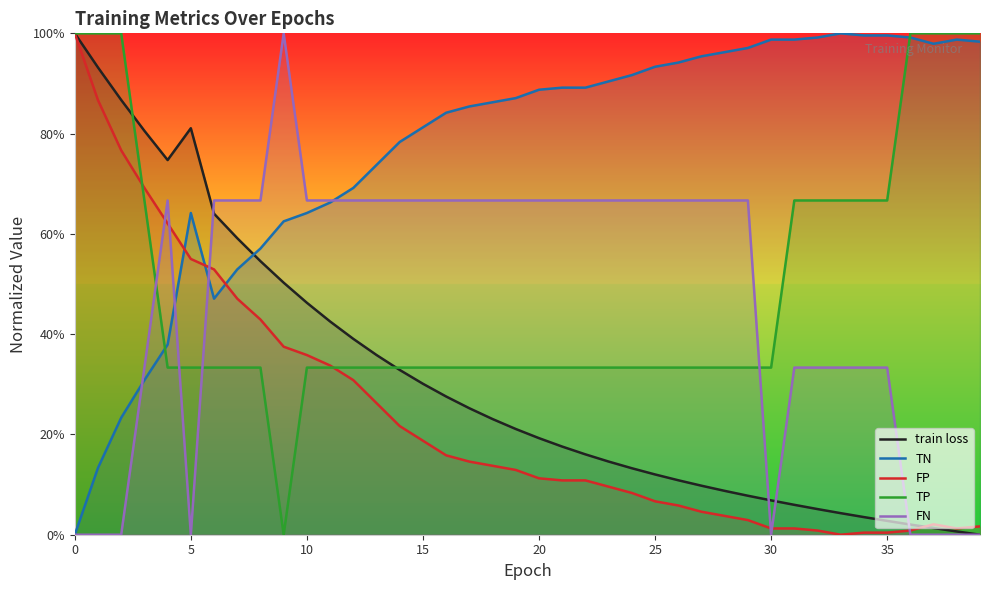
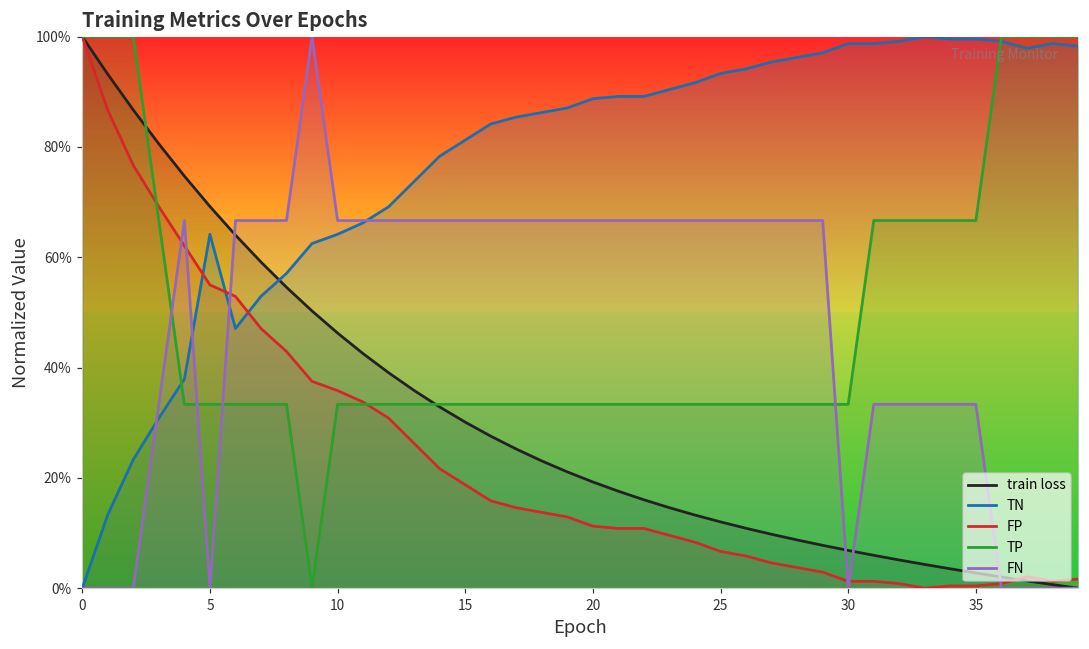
train loss, 5: 81% -> 69%
